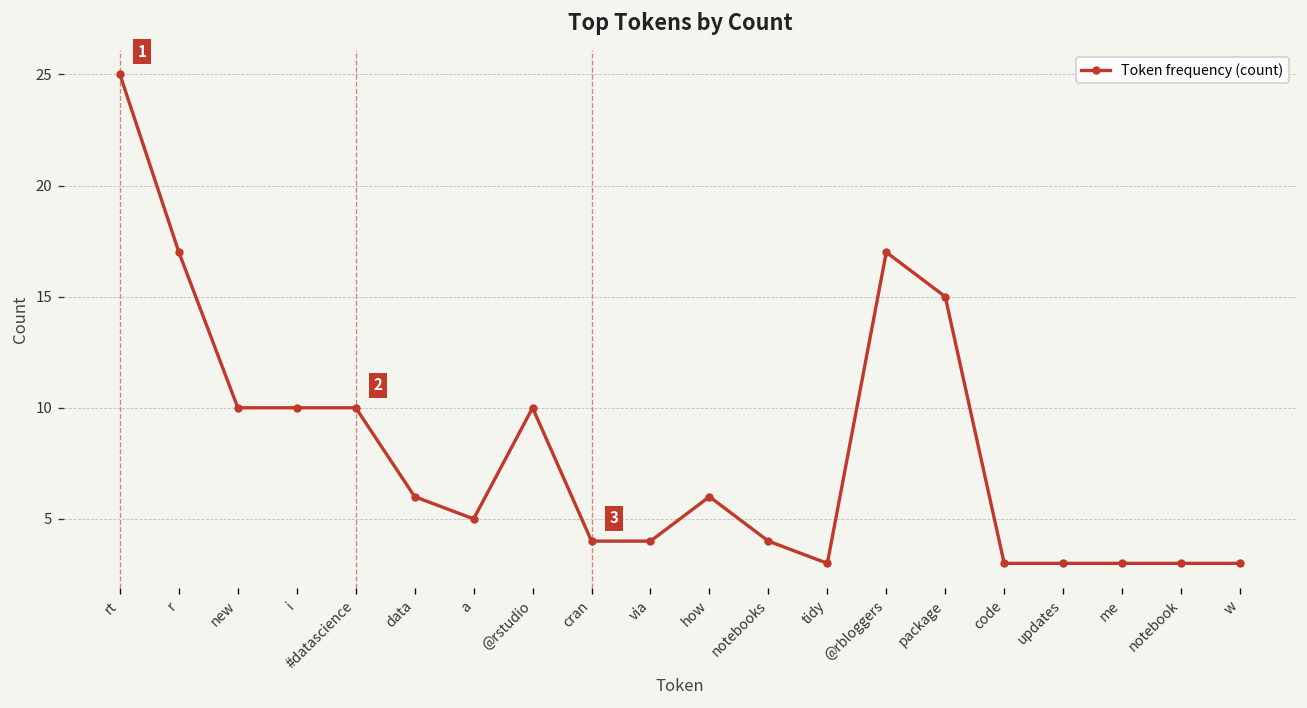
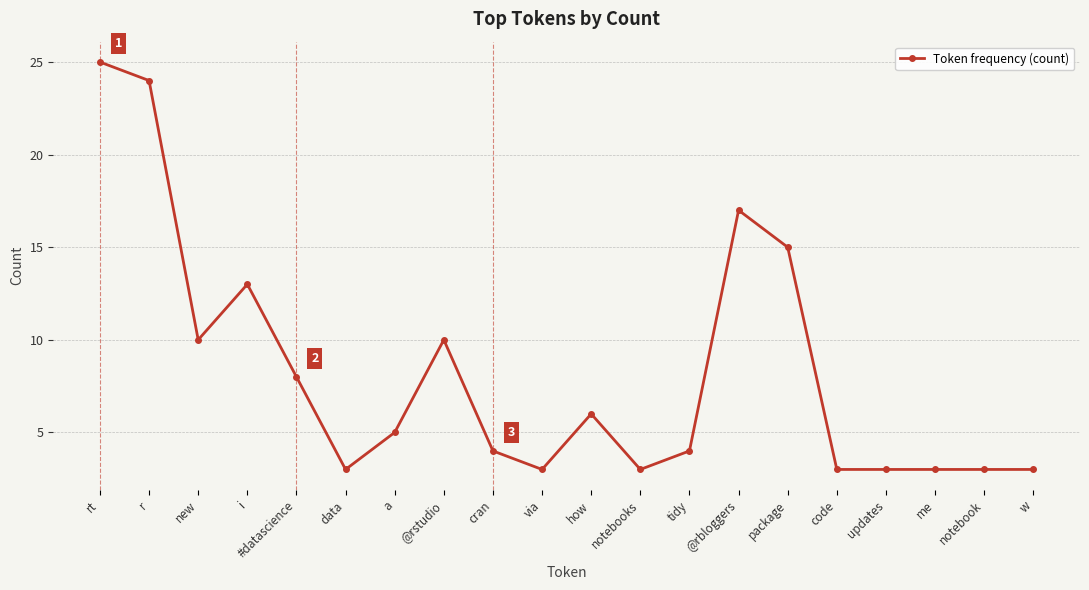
r: 17 -> 24
i: 10 -> 13
#datascience: 10 -> 8
data: 6 -> 3
via: 4 -> 3
notebooks: 4 -> 3
tidy: 3 -> 4
